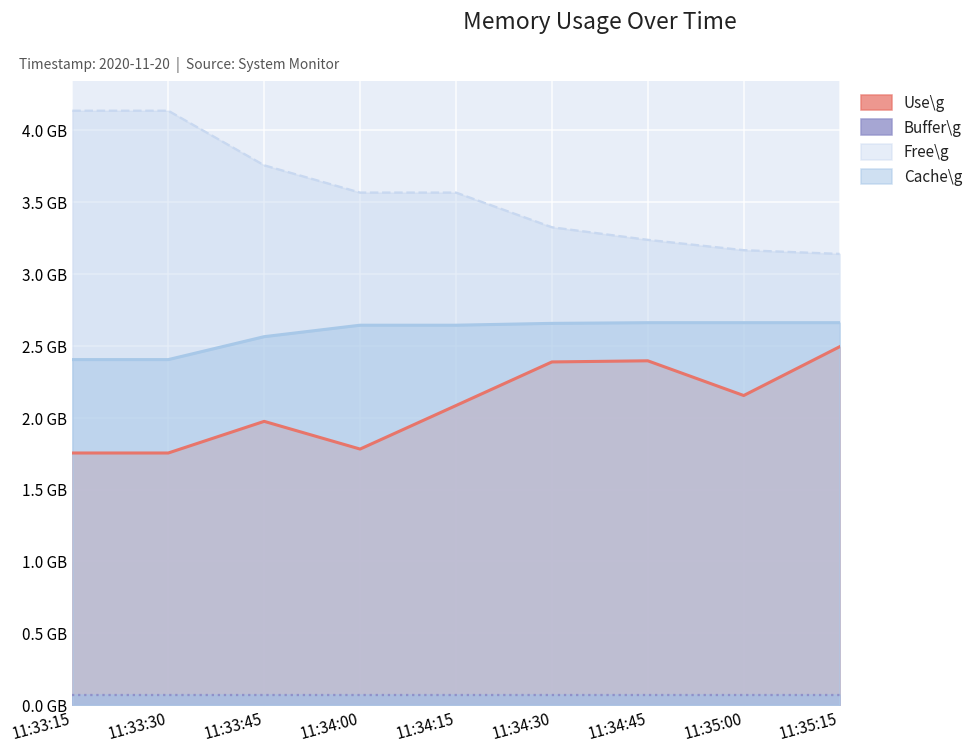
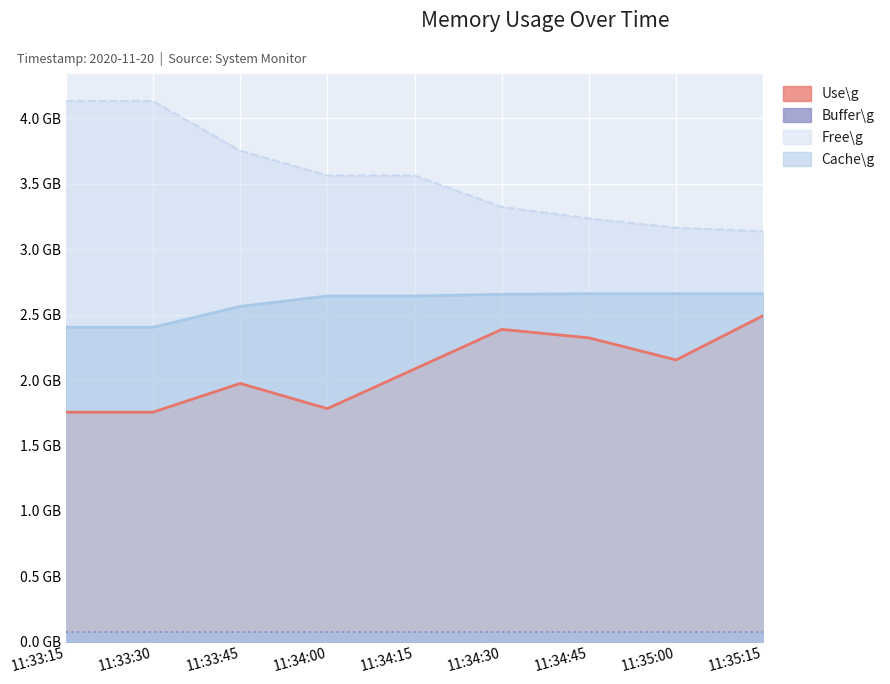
Use\g, 11:34:45: 2.39 GB -> 2.32 GB
